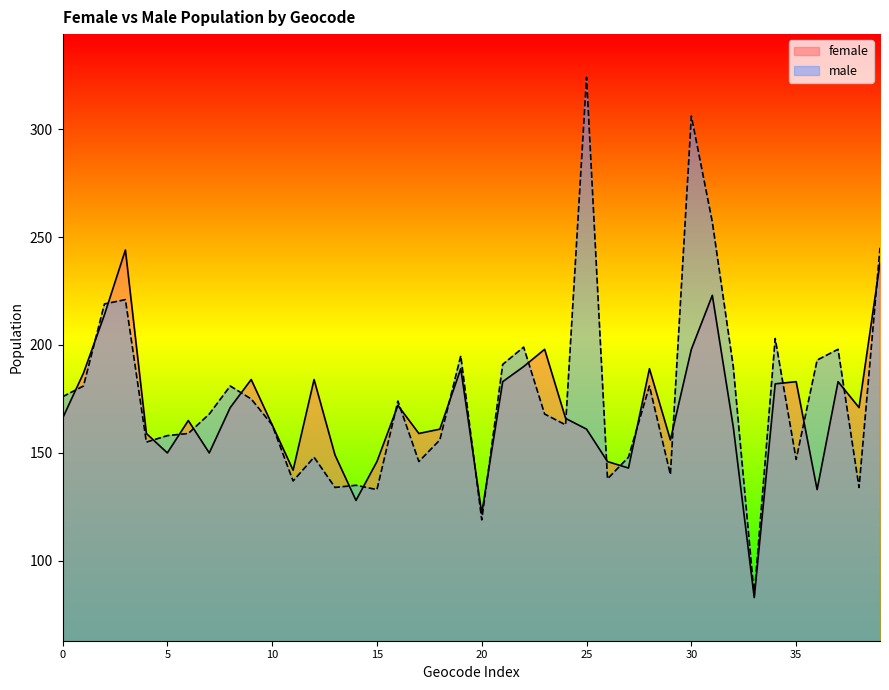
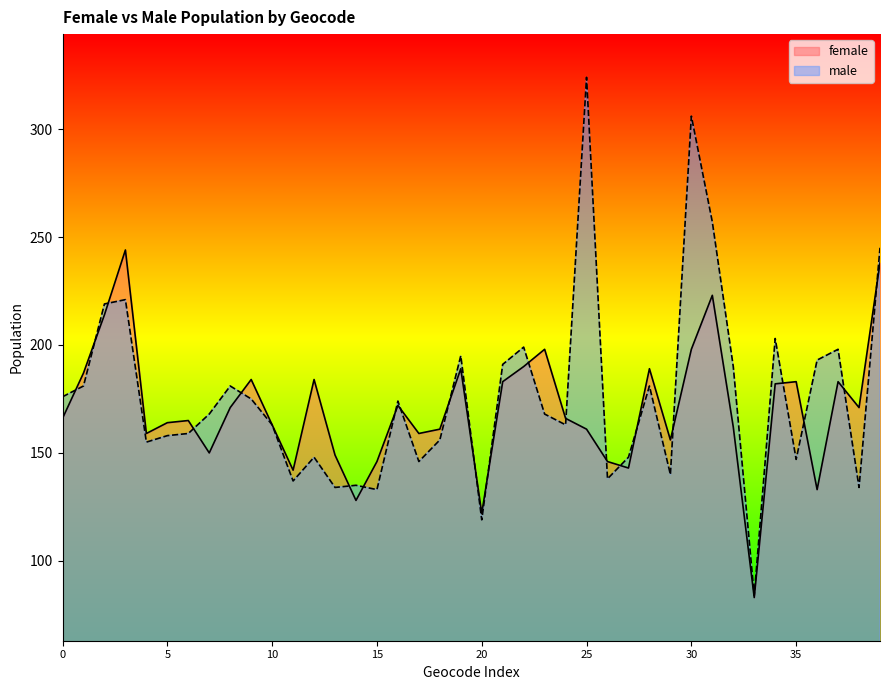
female, 5: 150 -> 164
